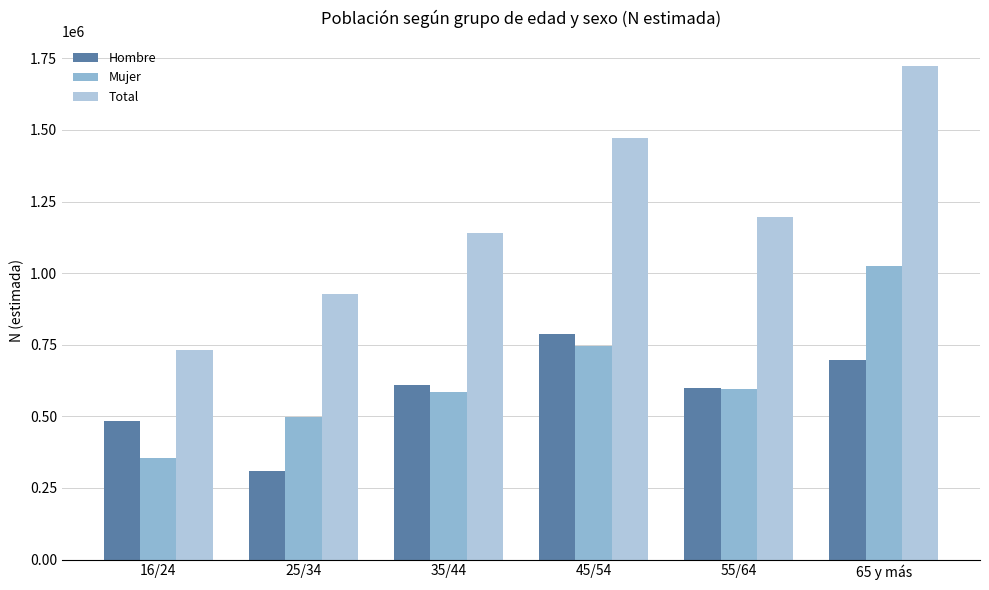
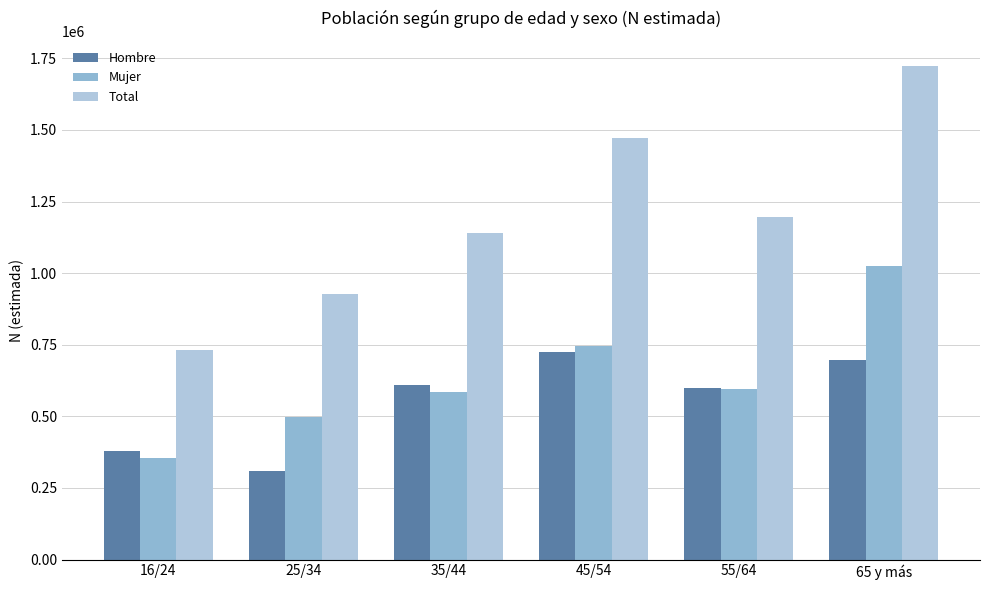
Hombre, 16/24: 480000 -> 380000
Hombre, 45/54: 790000 -> 720000
